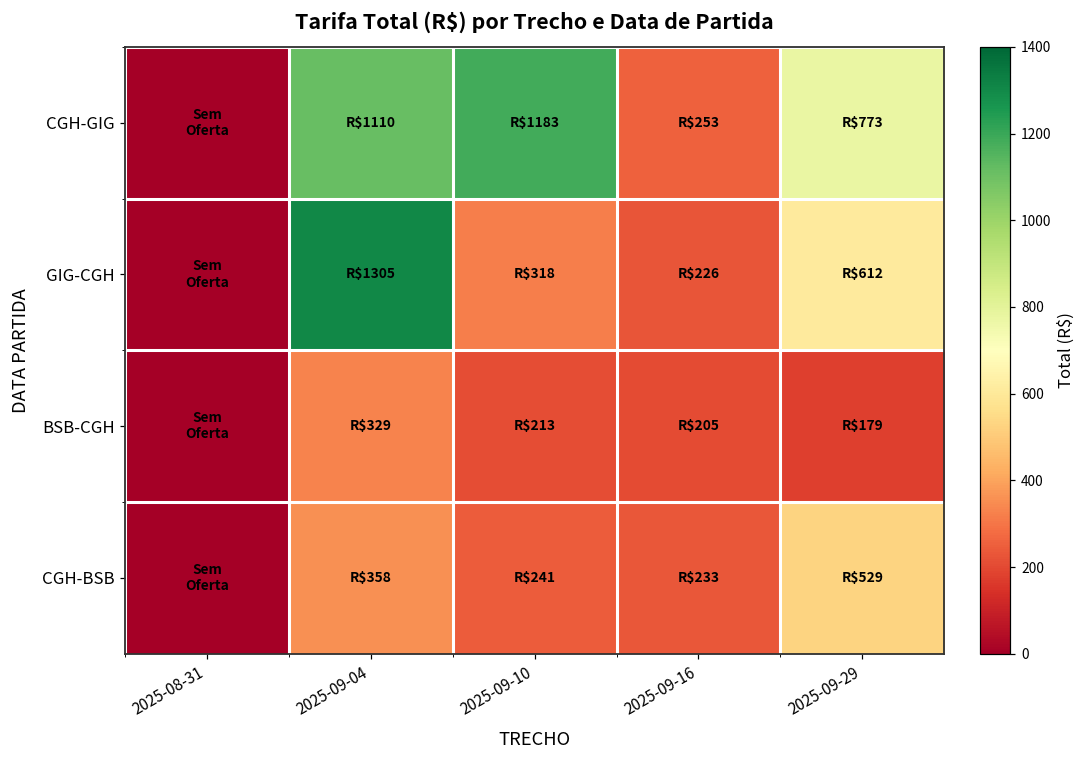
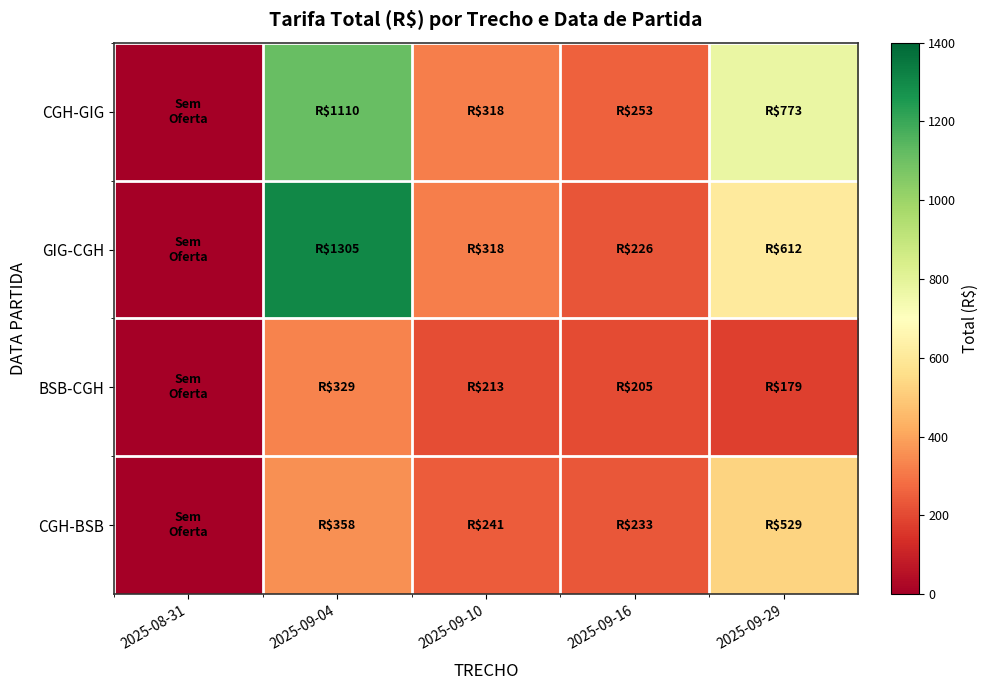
CGH-GIG, 2025-09-10: $1183 -> $318
